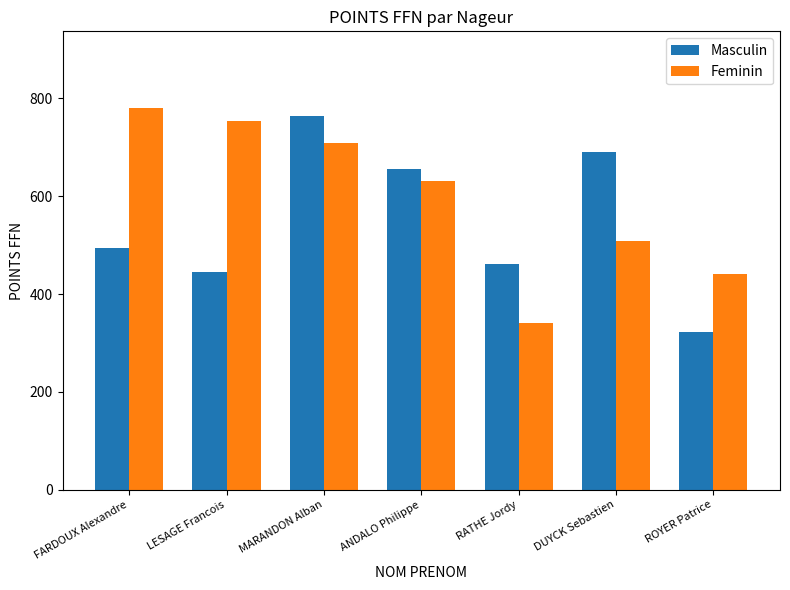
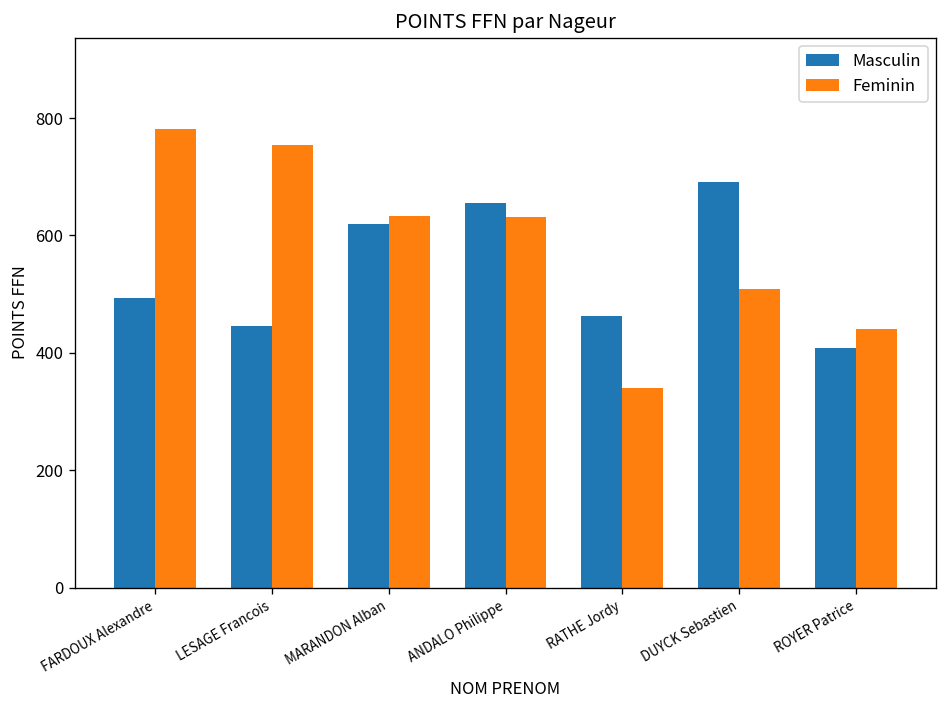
Masculin, MARANDON Alban: 760 -> 620
Feminin, MARANDON Alban: 710 -> 630
Masculin, ROYER Patrice: 320 -> 410
